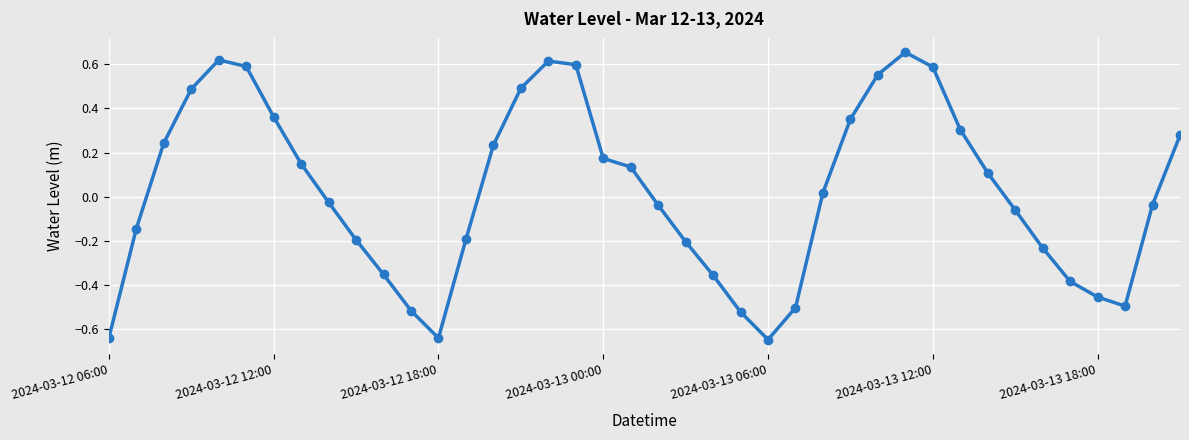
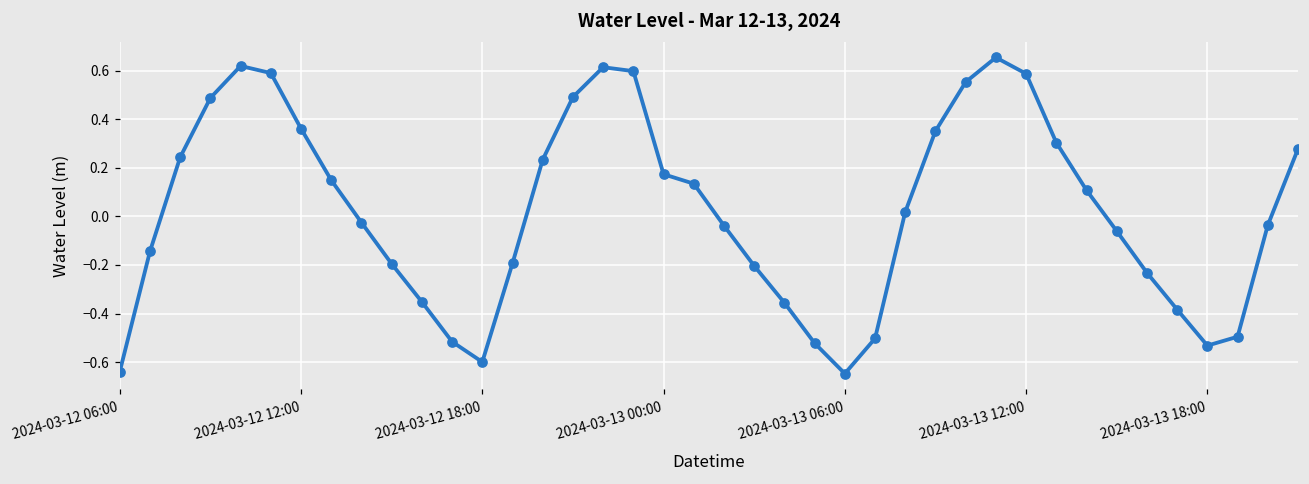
2024-03-12 18:00: -0.64 -> -0.60
2024-03-13 18:00: -0.45 -> -0.53
